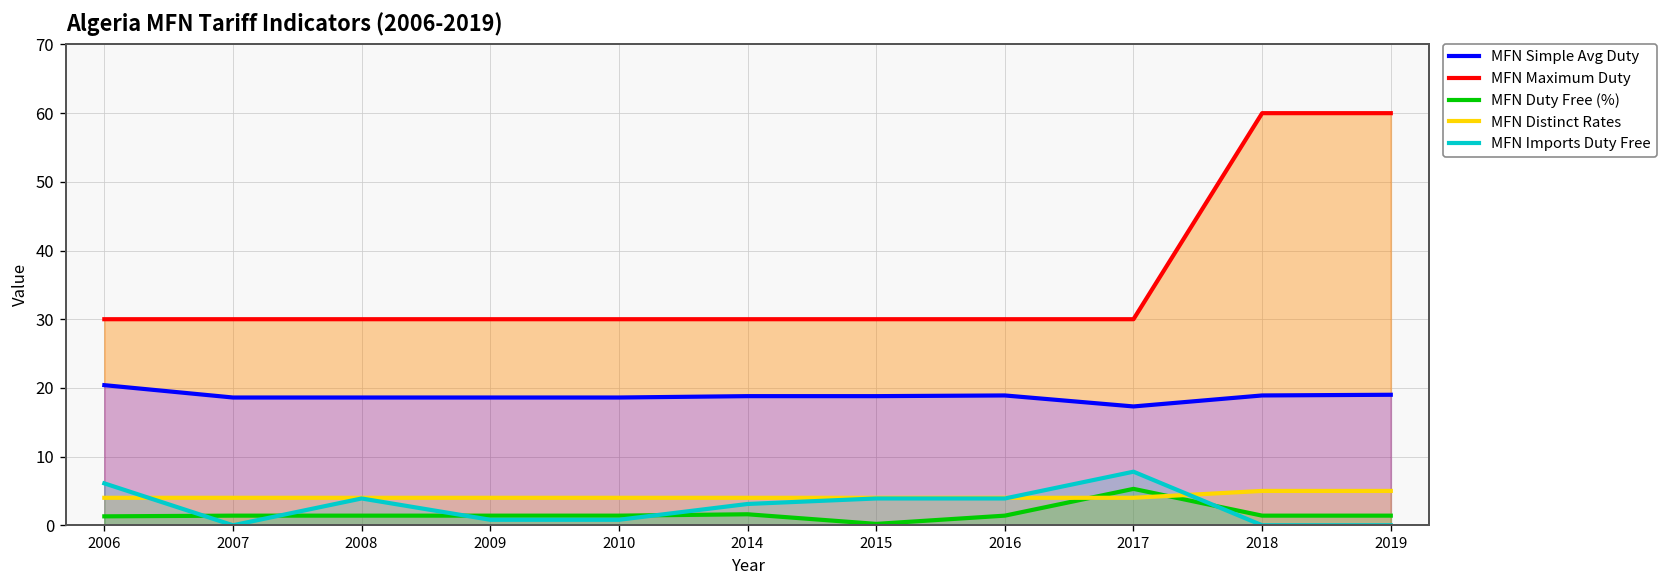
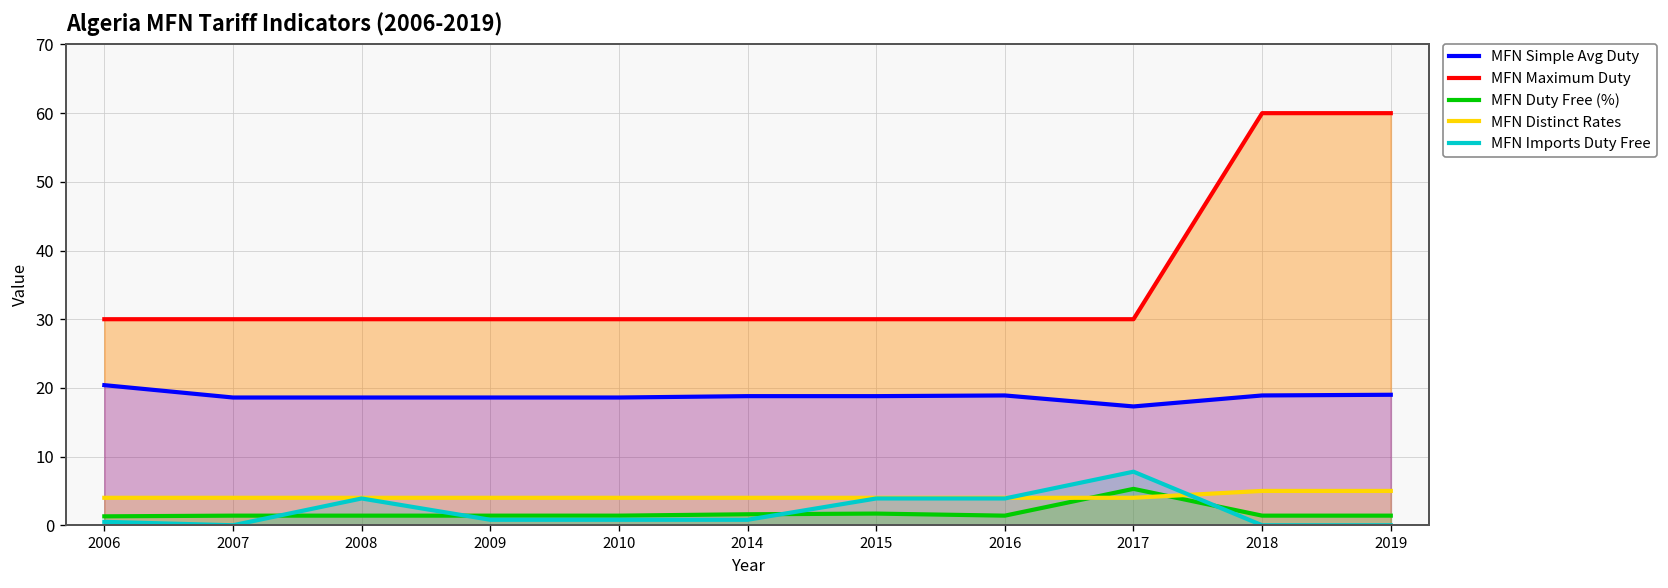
MFN Imports Duty Free, 2006: 6 -> 1
MFN Imports Duty Free, 2014: 3 -> 1
MFN Duty Free (%), 2015: 0 -> 2
